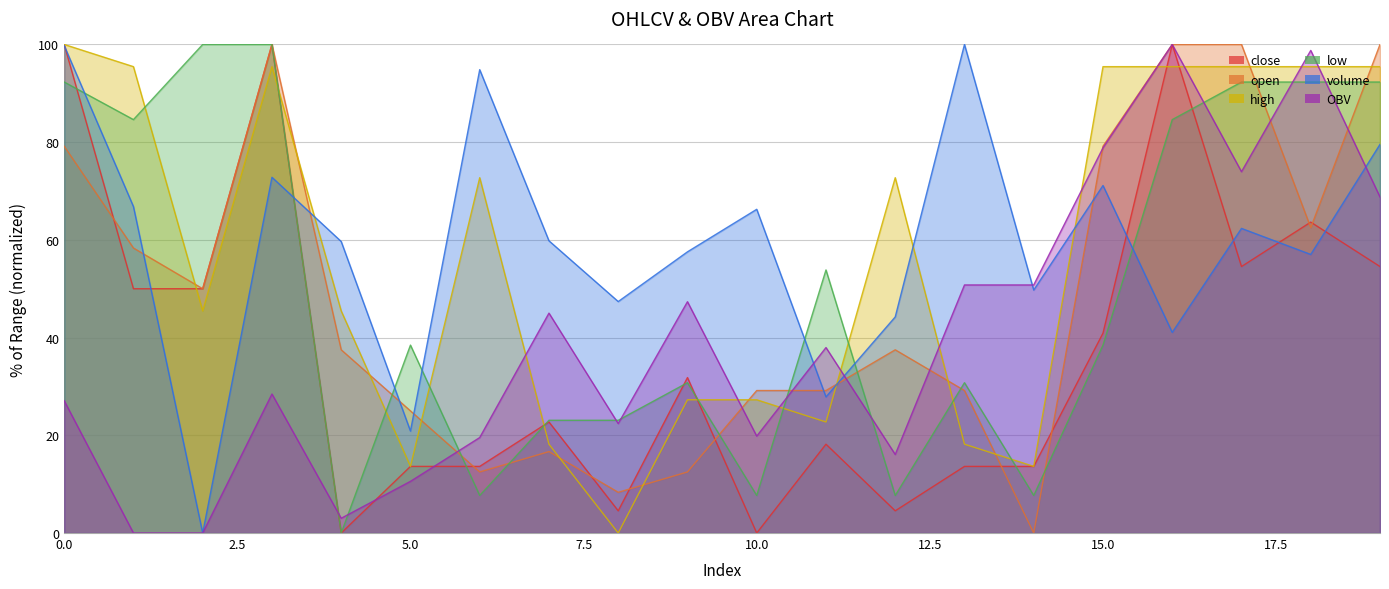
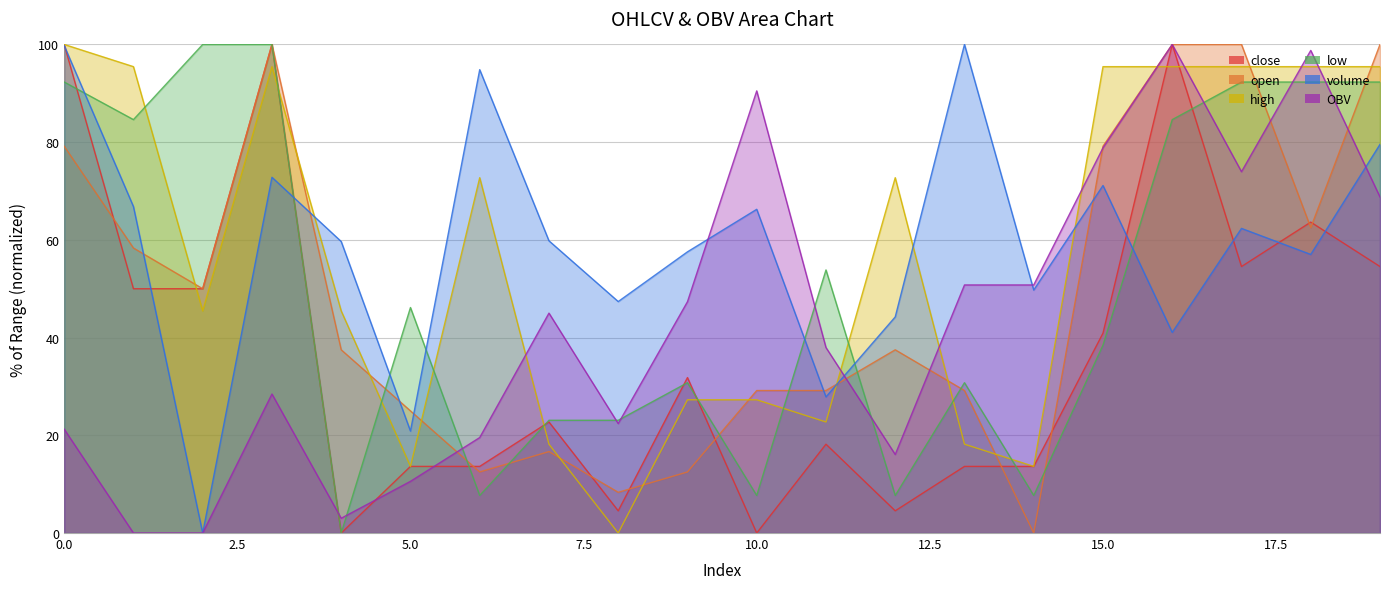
OBV, 0.0: 27 -> 21
low, 5.0: 38 -> 46
OBV, 10.0: 20 -> 90
